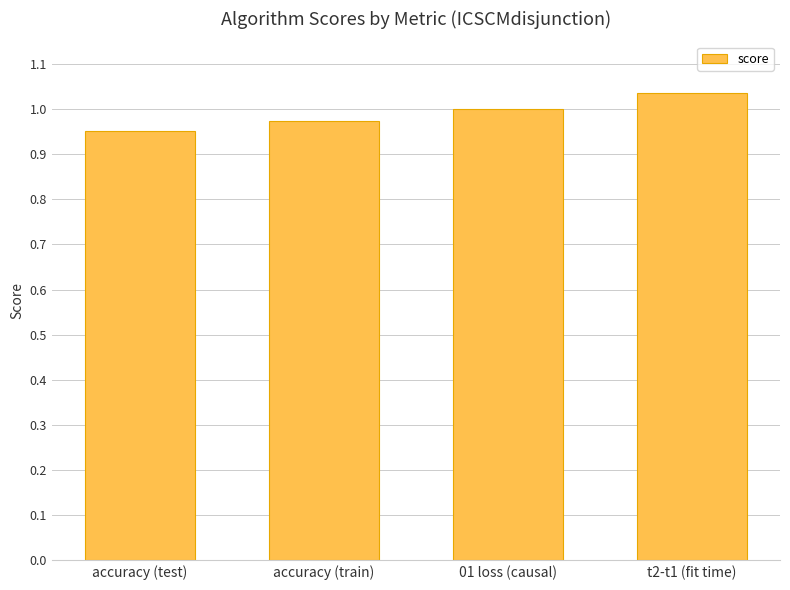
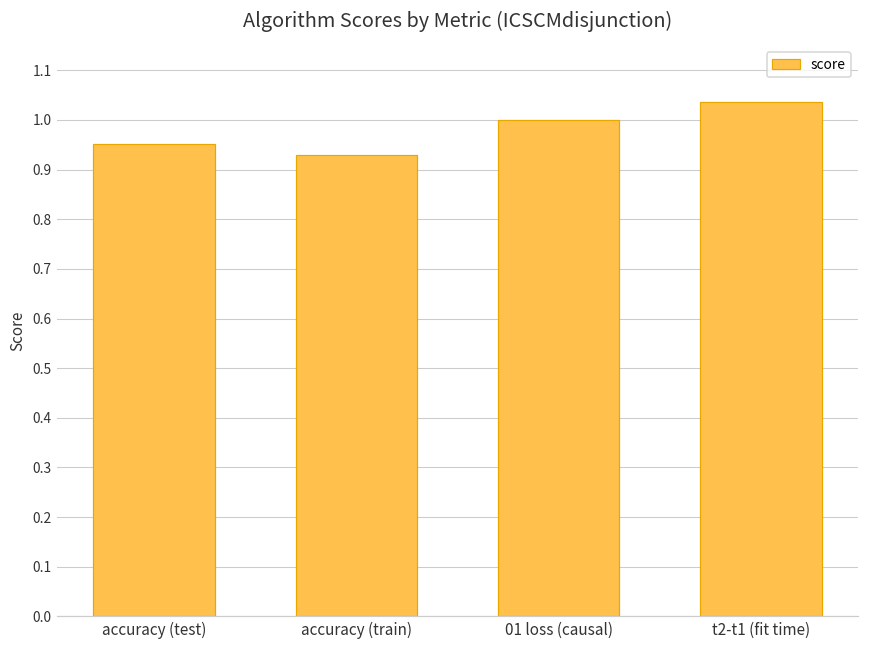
accuracy (train): 0.97 -> 0.93
